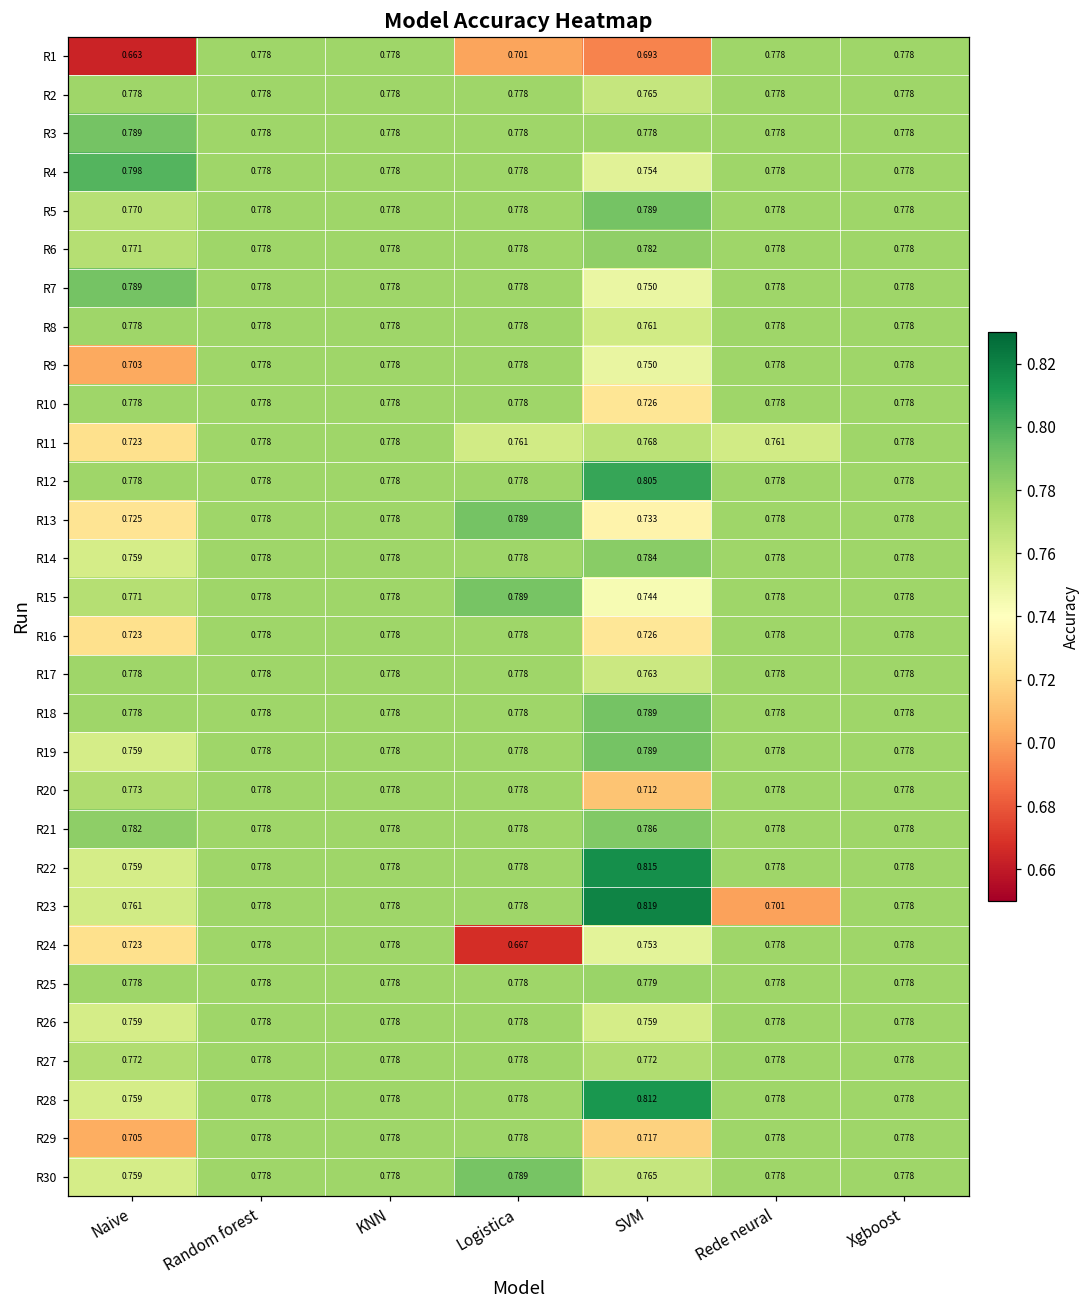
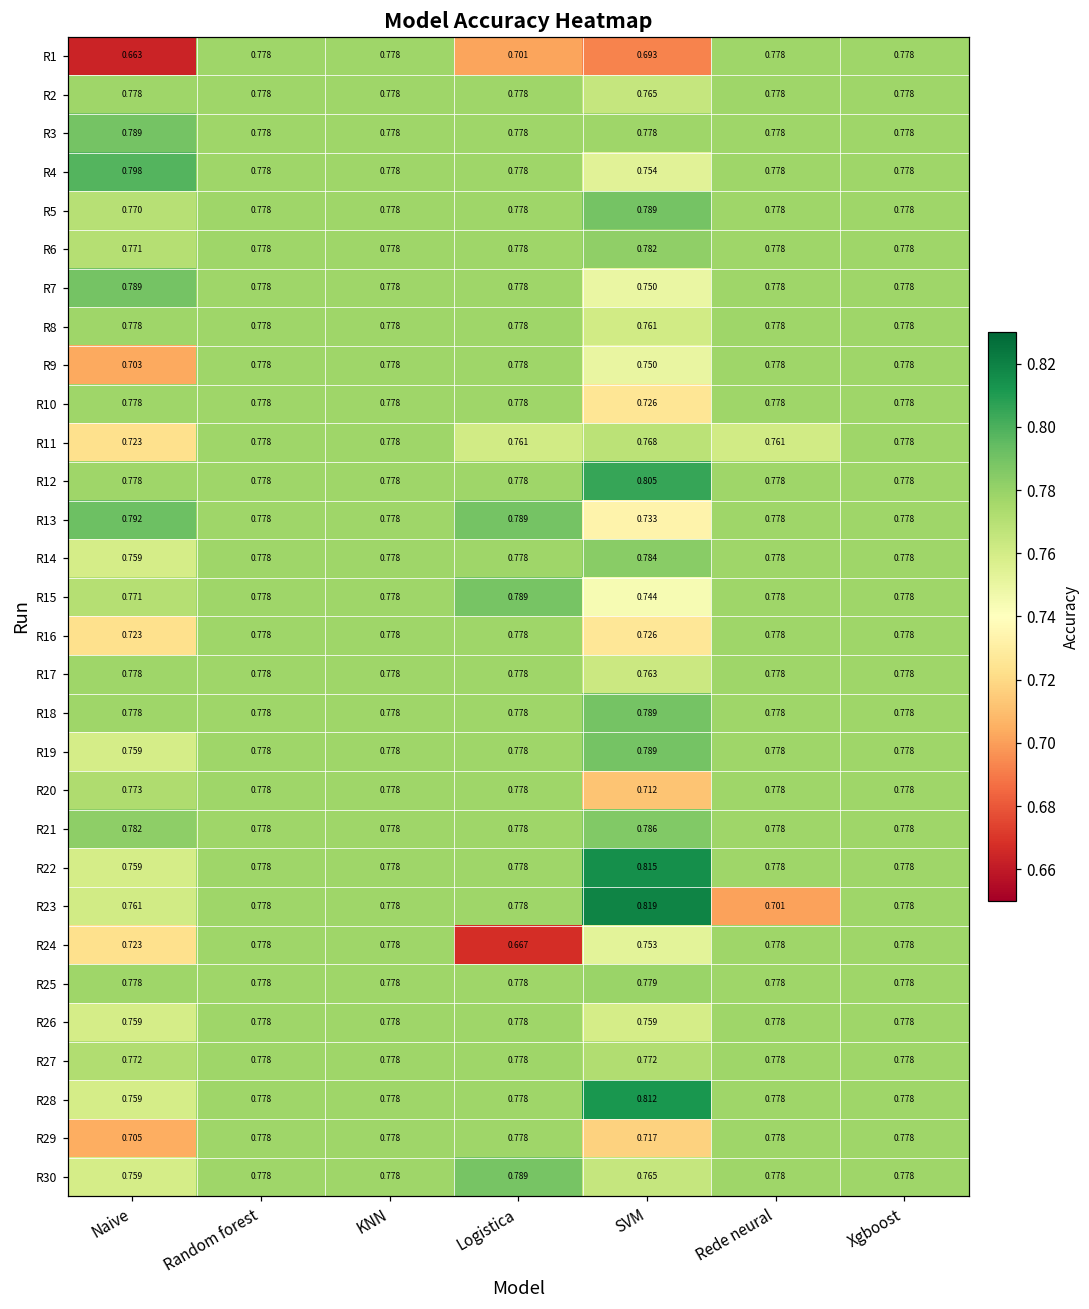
R13, Naive: 0.725 -> 0.792
